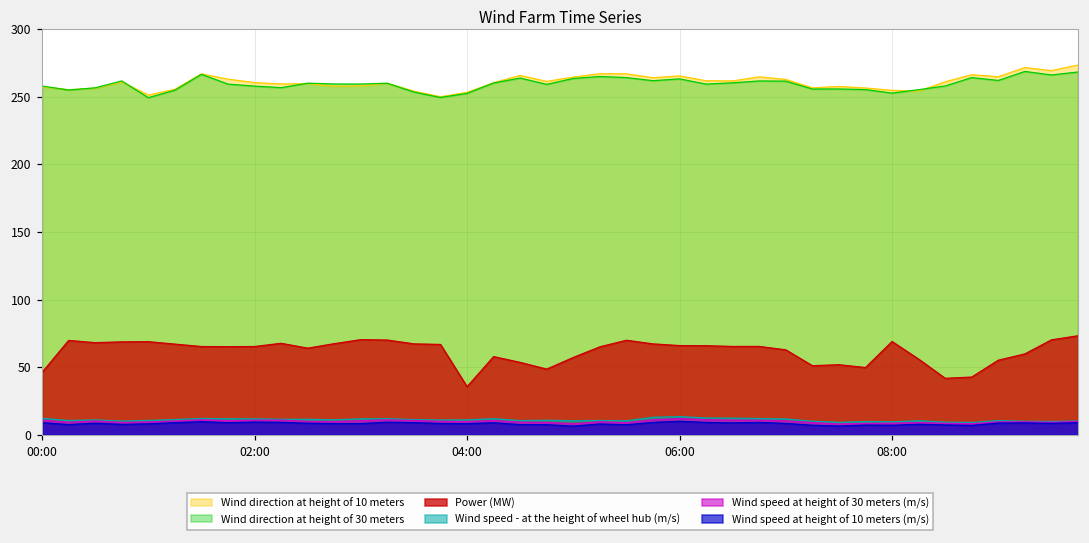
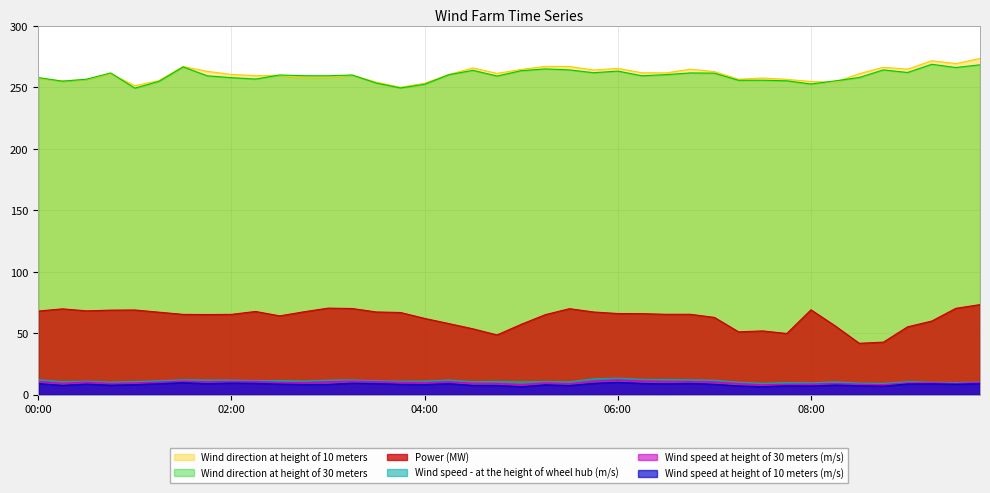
Power (MW), 00:00: 46 -> 68
Power (MW), 04:00: 36 -> 62
